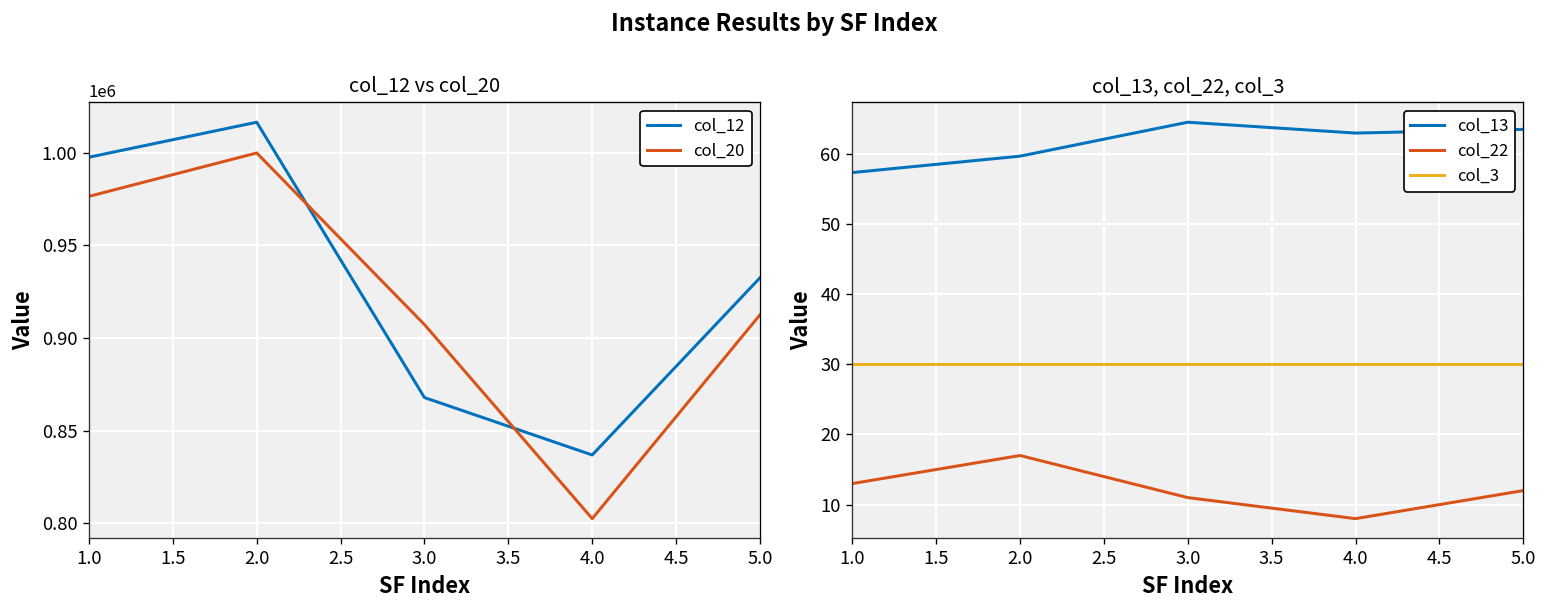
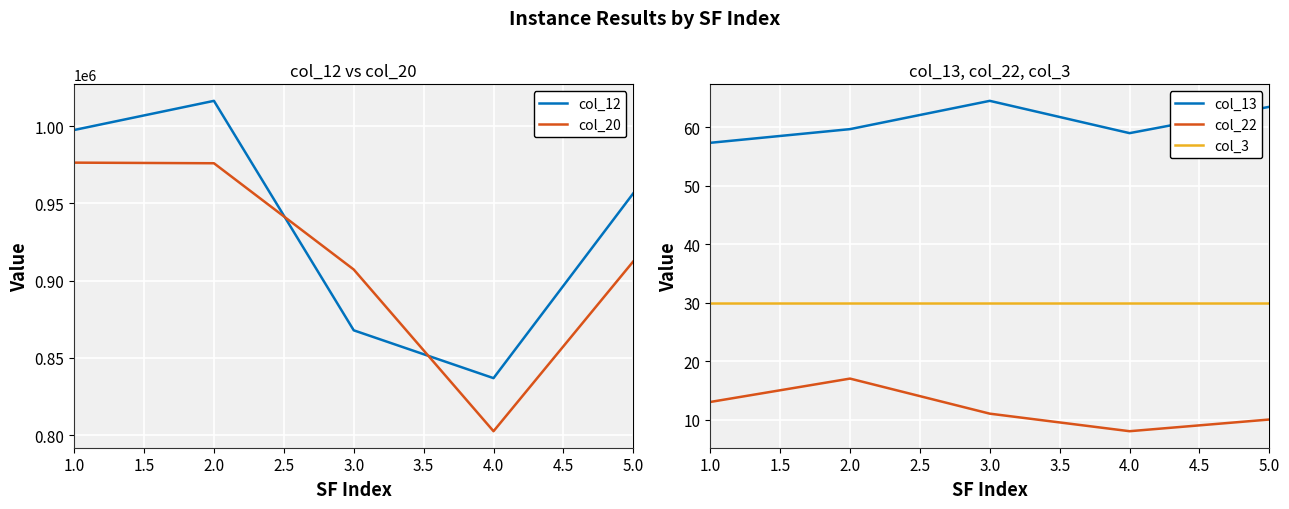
col_12 vs col_20, col_20, 2.0: 1000000 -> 976000
col_12 vs col_20, col_12, 5.0: 932000 -> 957000
col_13, col_22, col_3, col_13, 4.0: 63 -> 59
col_13, col_22, col_3, col_22, 5.0: 12 -> 10
